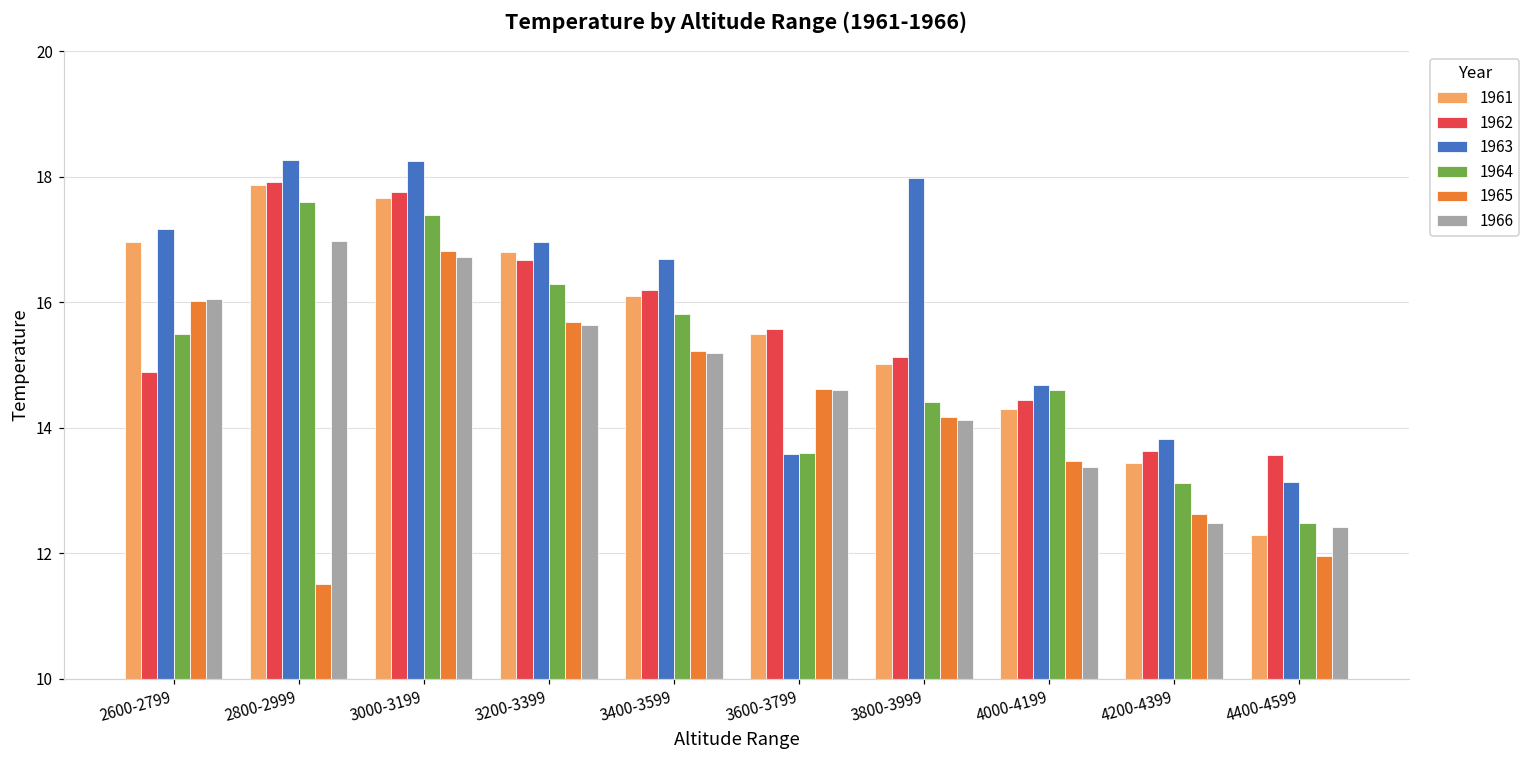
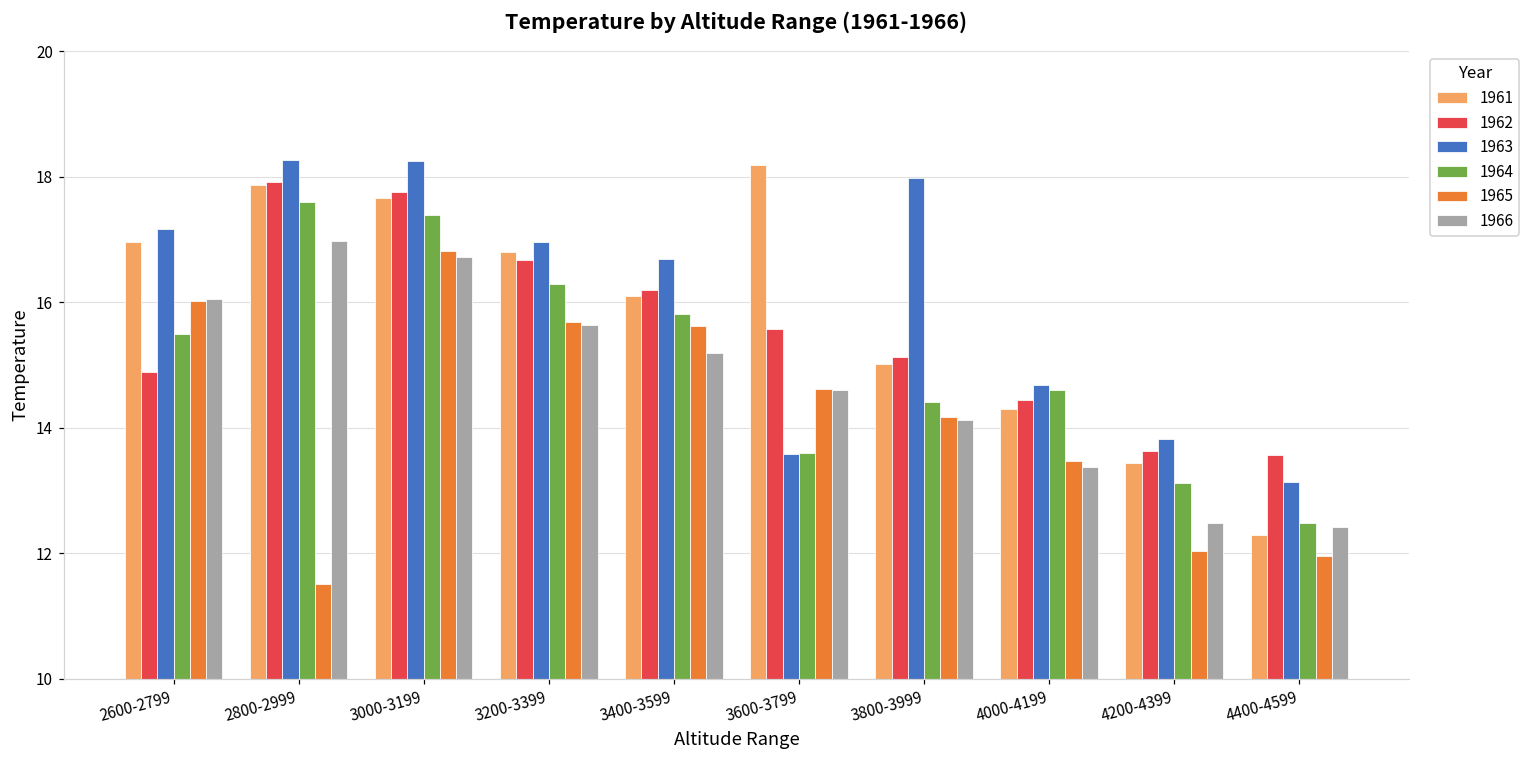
1965, 3400-3599: 15.2 -> 15.6
1961, 3600-3799: 15.5 -> 18.2
1965, 4200-4399: 12.6 -> 12.0
